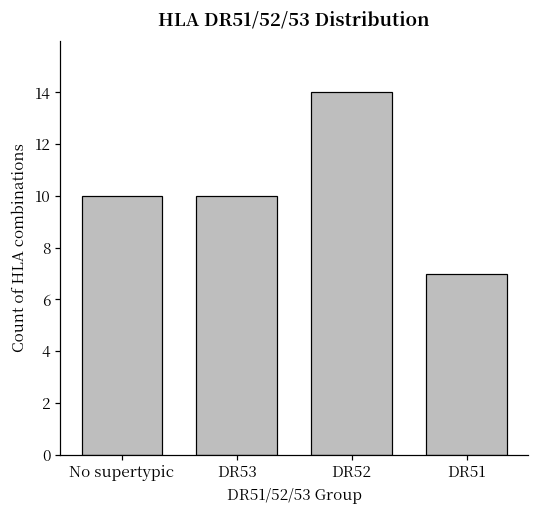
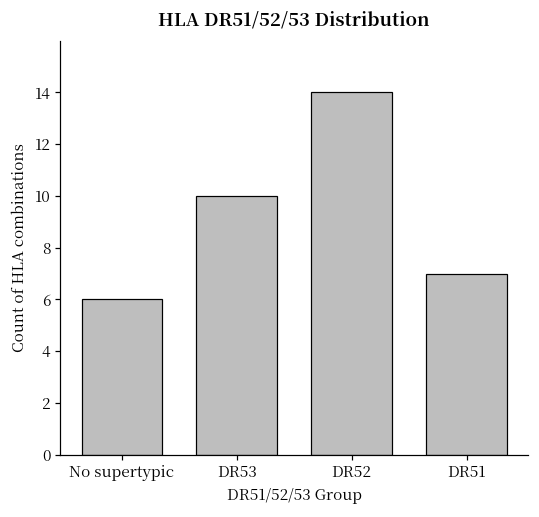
No supertypic: 10 -> 6
